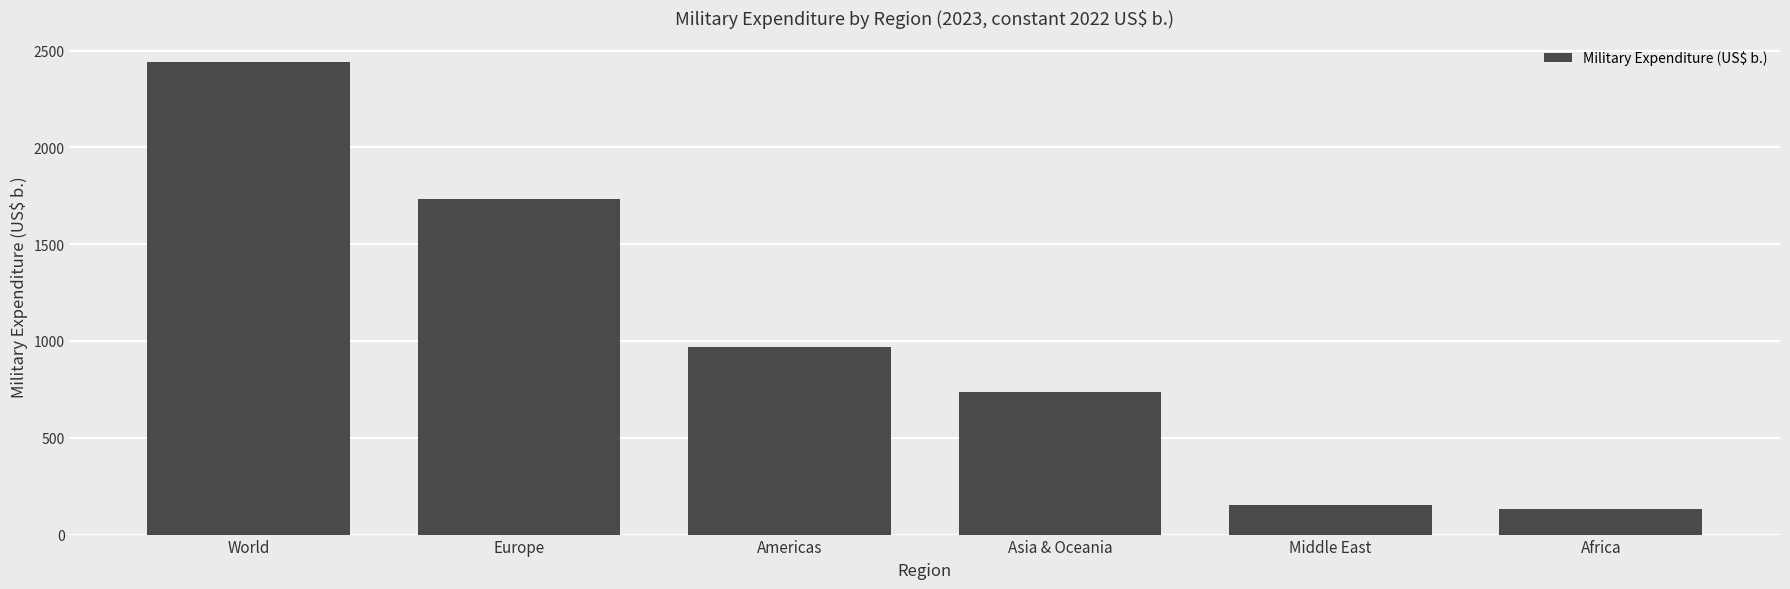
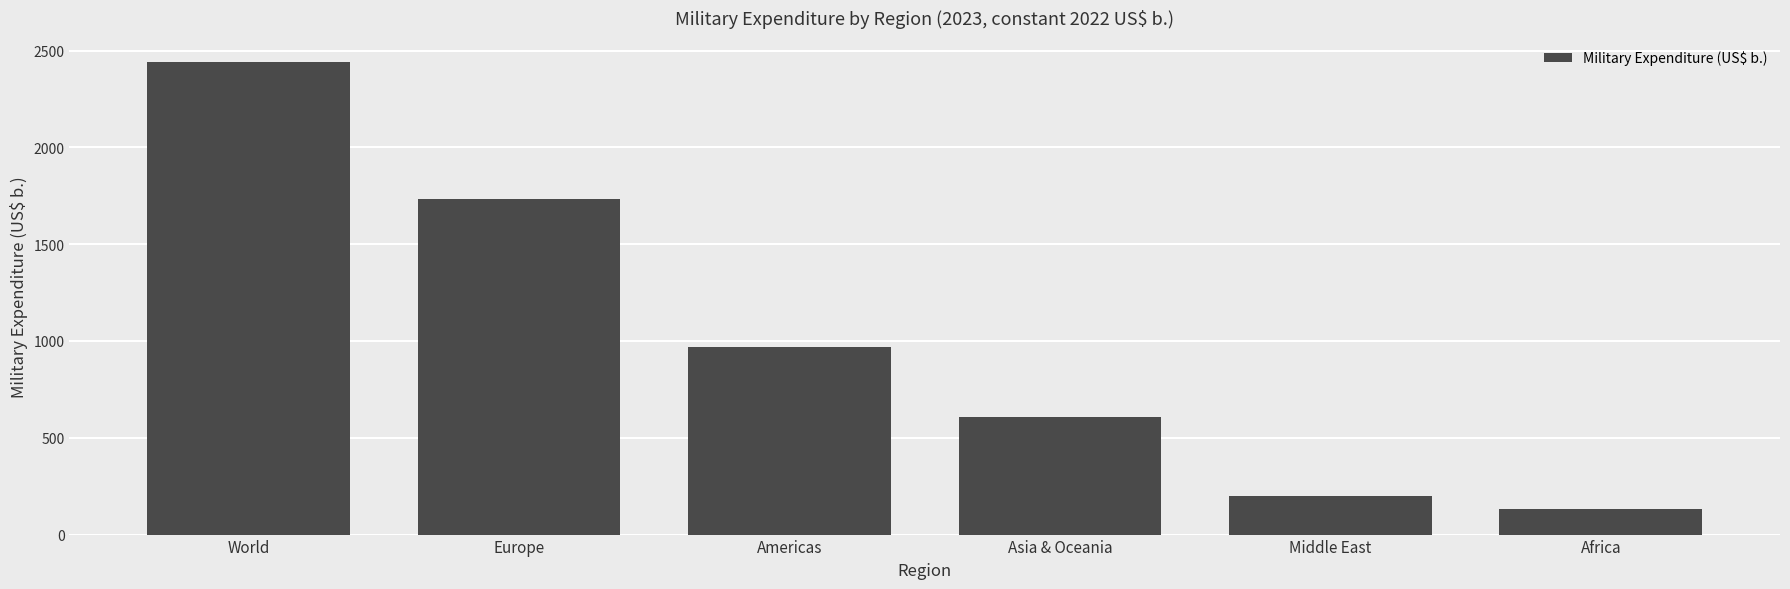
Asia & Oceania: 740 -> 610
Middle East: 150 -> 200
